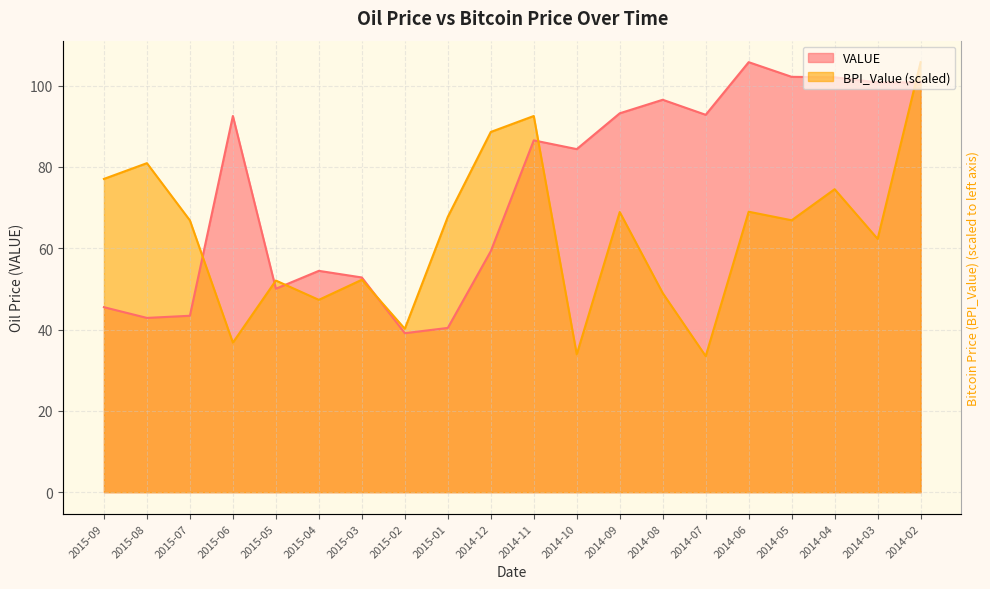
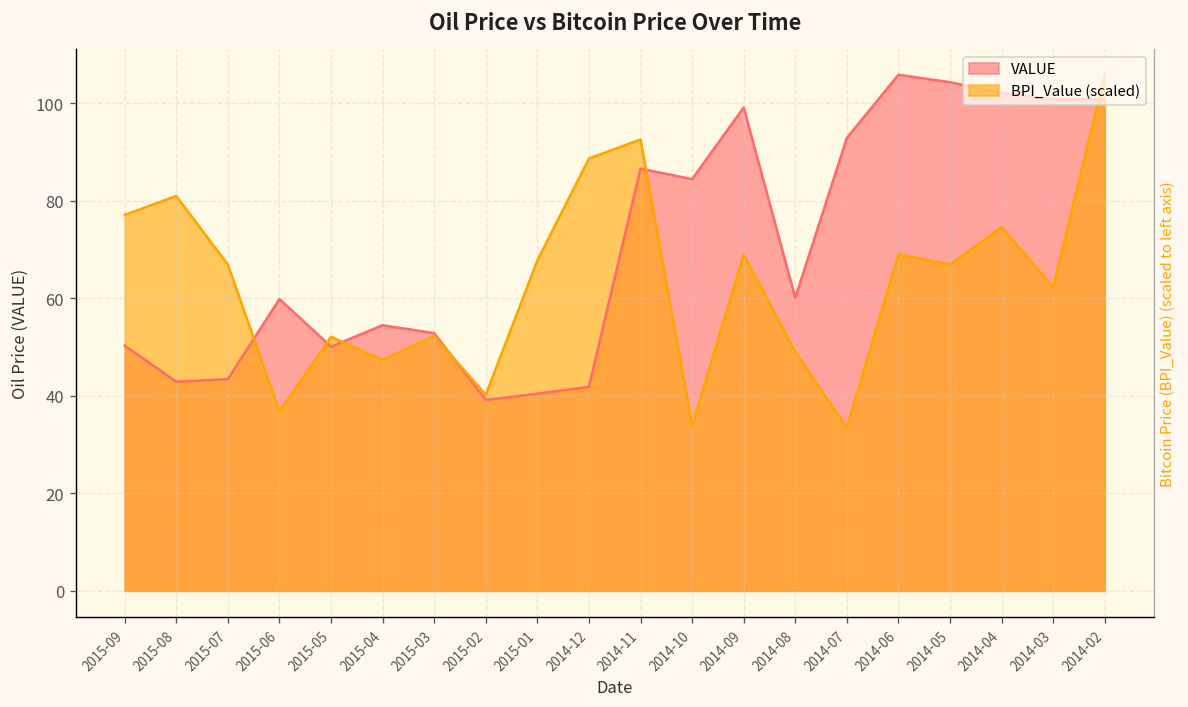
VALUE, 2015-09: 46 -> 50
VALUE, 2015-06: 93 -> 60
VALUE, 2014-12: 59 -> 42
VALUE, 2014-09: 93 -> 99
VALUE, 2014-08: 97 -> 60
VALUE, 2014-05: 102 -> 104
